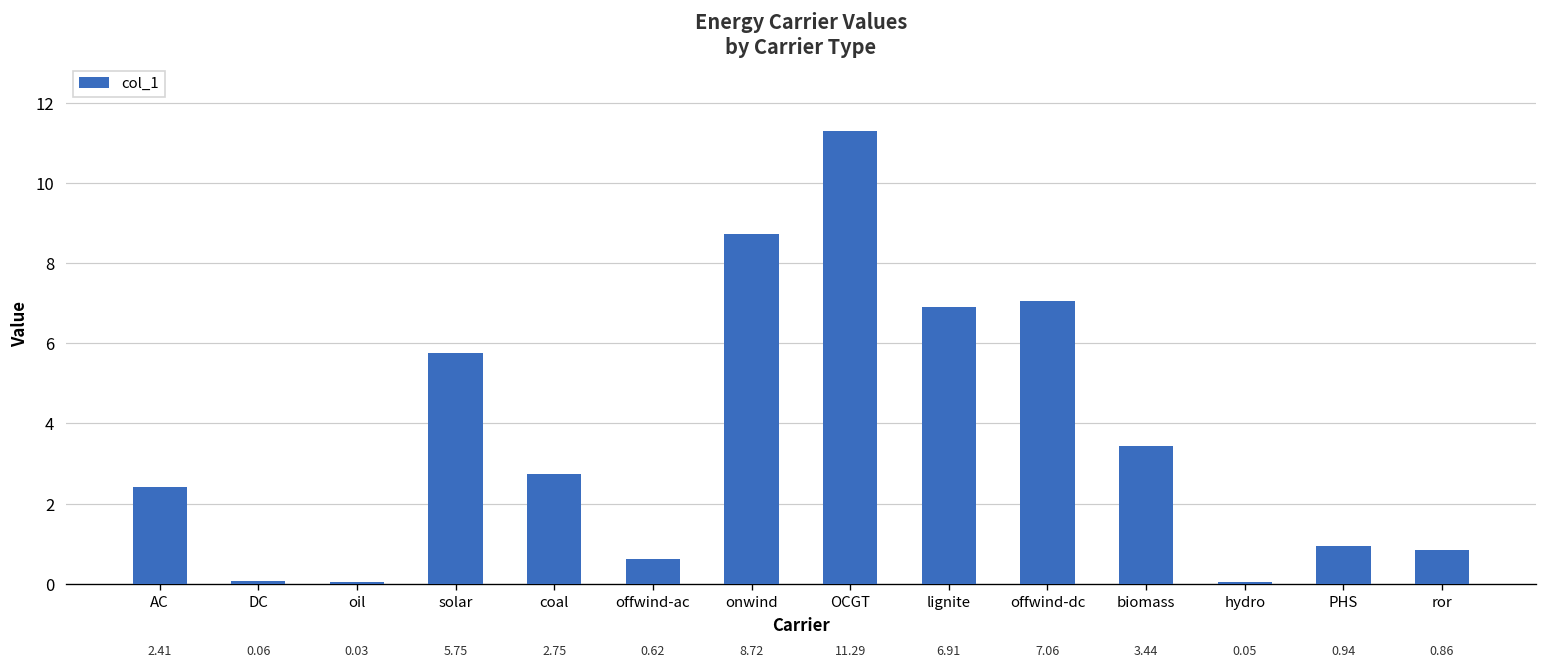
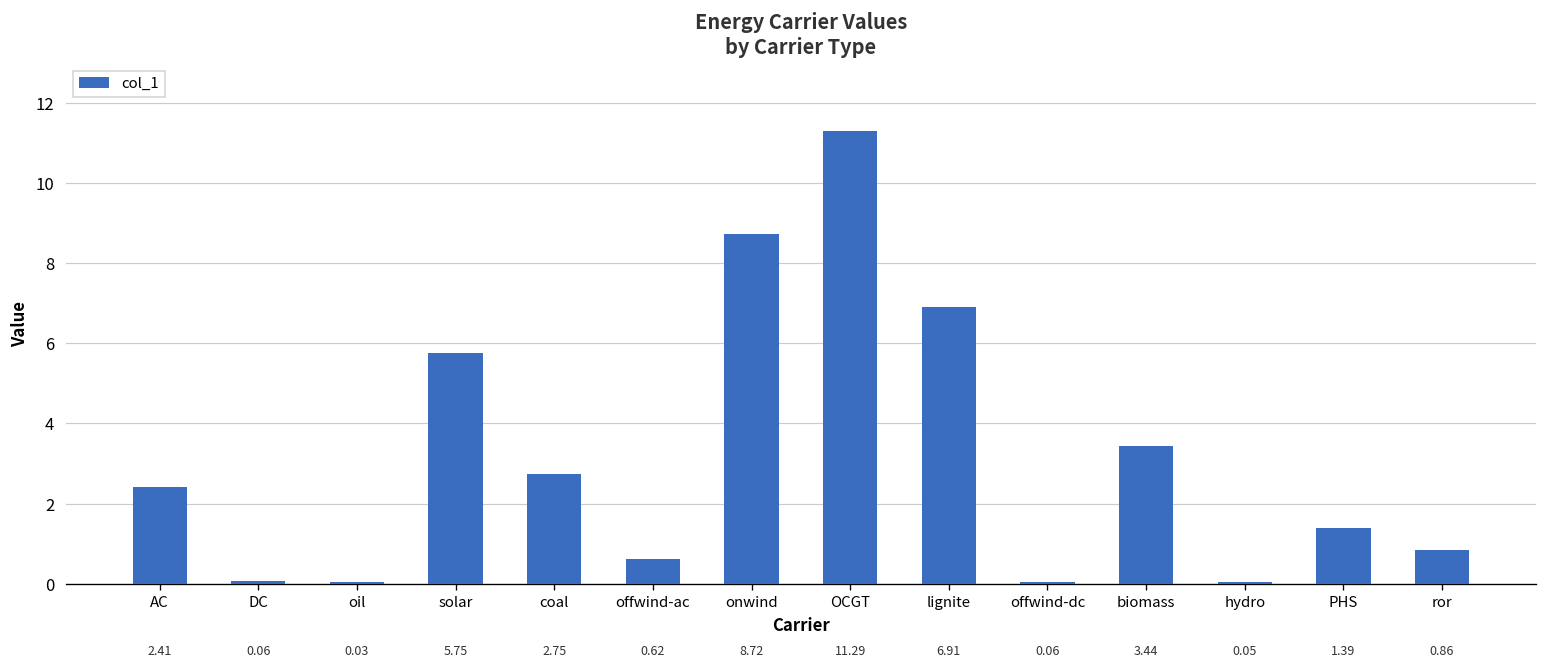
offwind-dc: 7.06 -> 0.06
PHS: 0.94 -> 1.39
